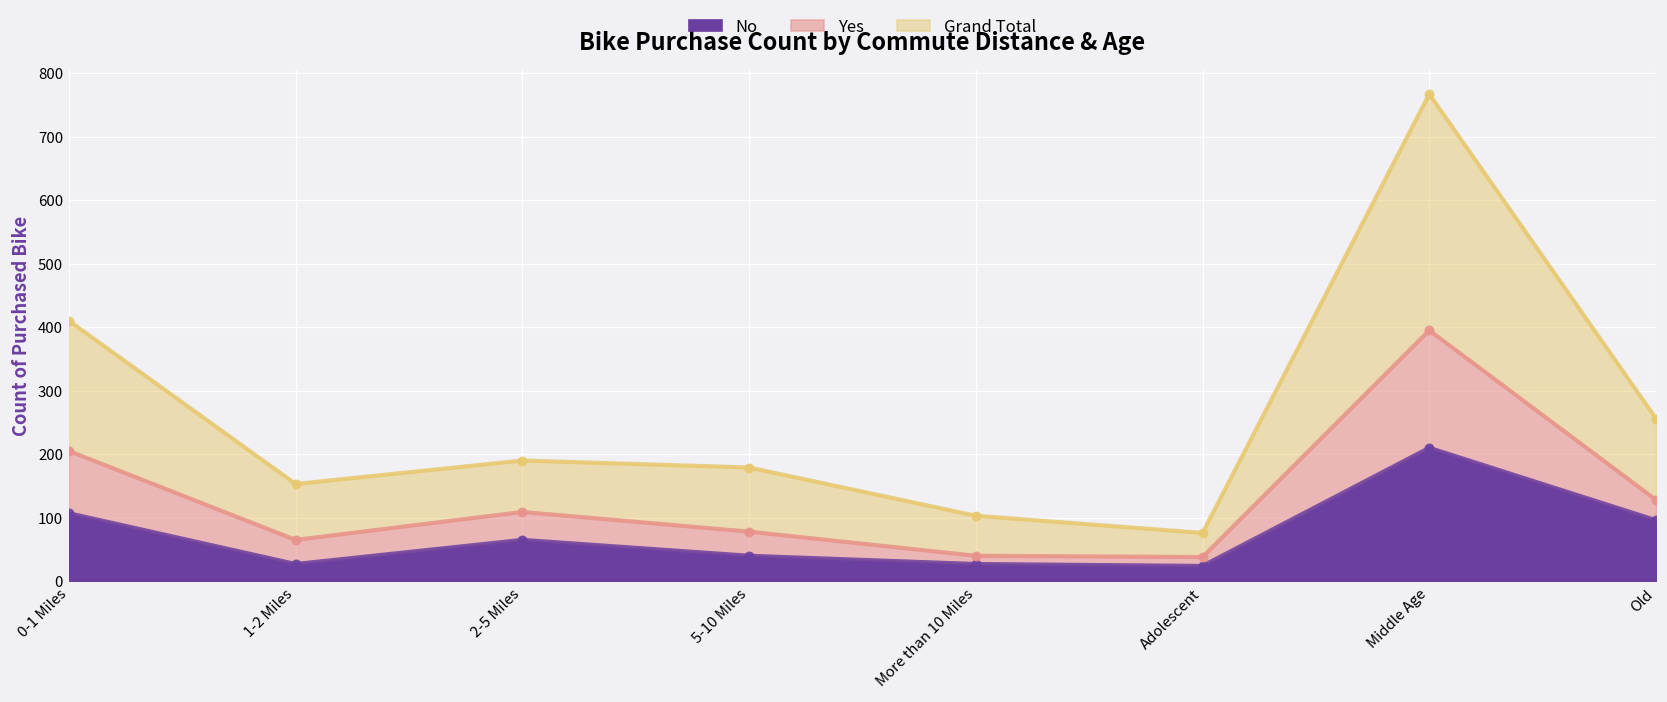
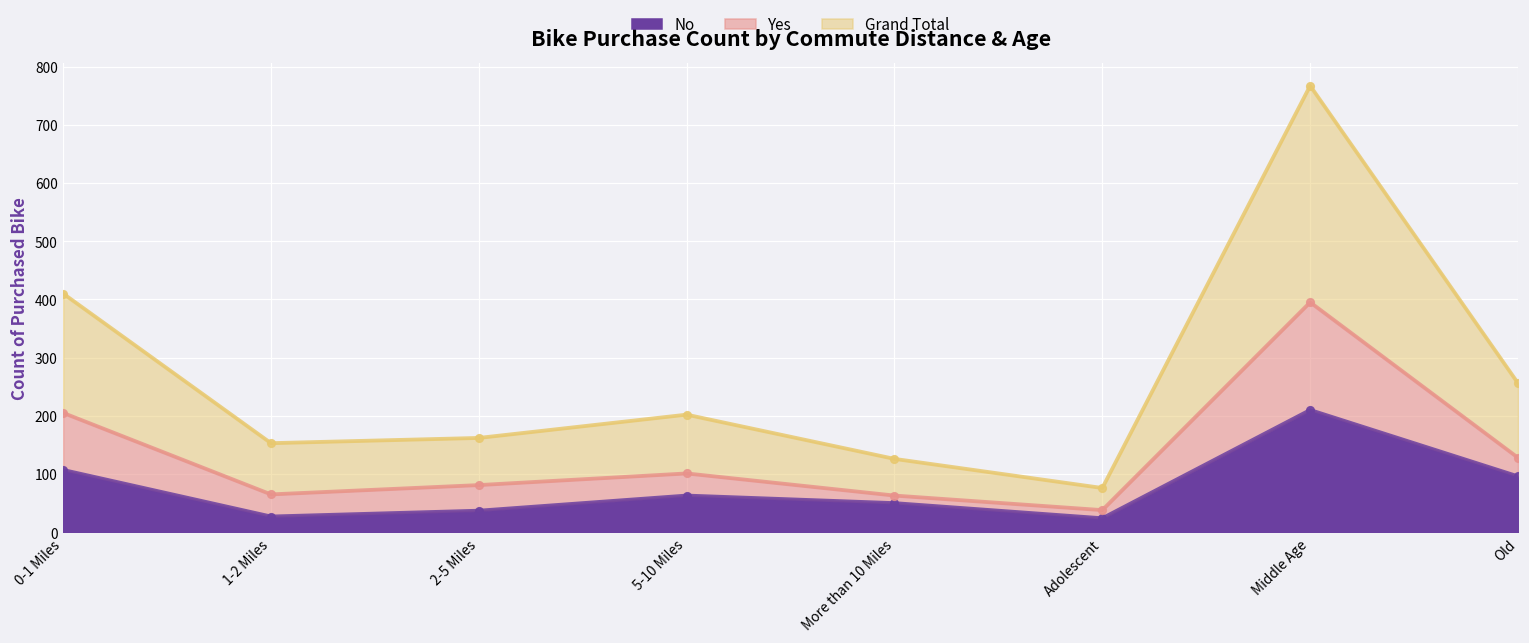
No, 2-5 Miles: 70 -> 40
No, 5-10 Miles: 40 -> 60
No, More than 10 Miles: 30 -> 50
